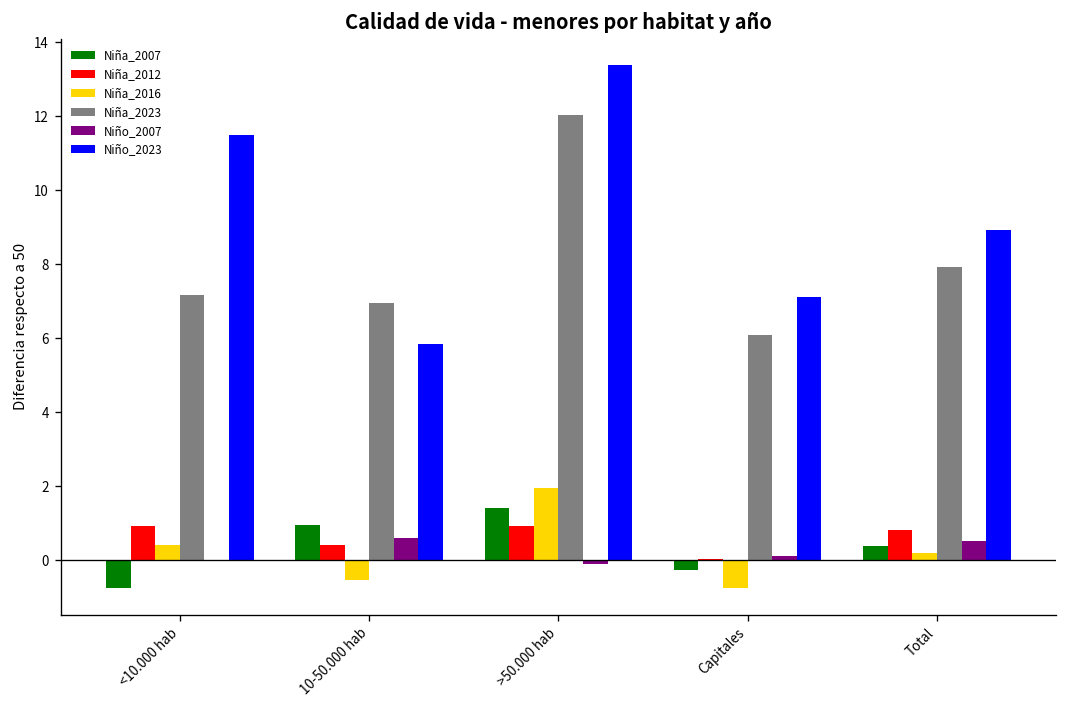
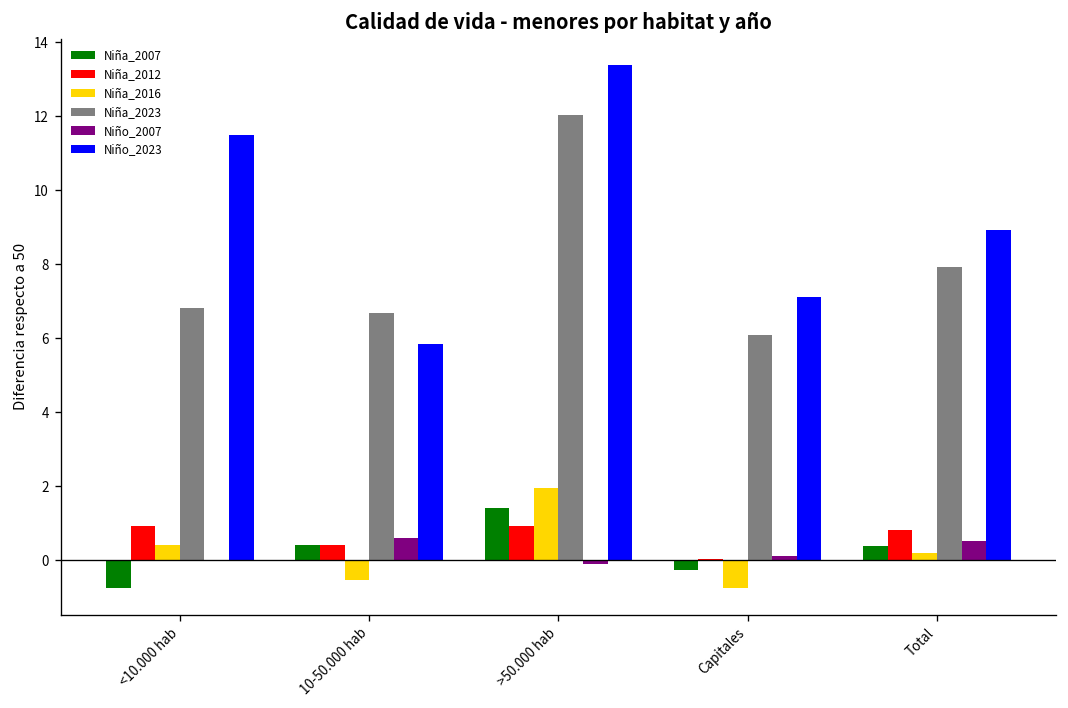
Niña_2023, <10.000 hab: 7.2 -> 6.8
Niña_2007, 10-50.000 hab: 1.0 -> 0.4
Niña_2023, 10-50.000 hab: 7.0 -> 6.7
